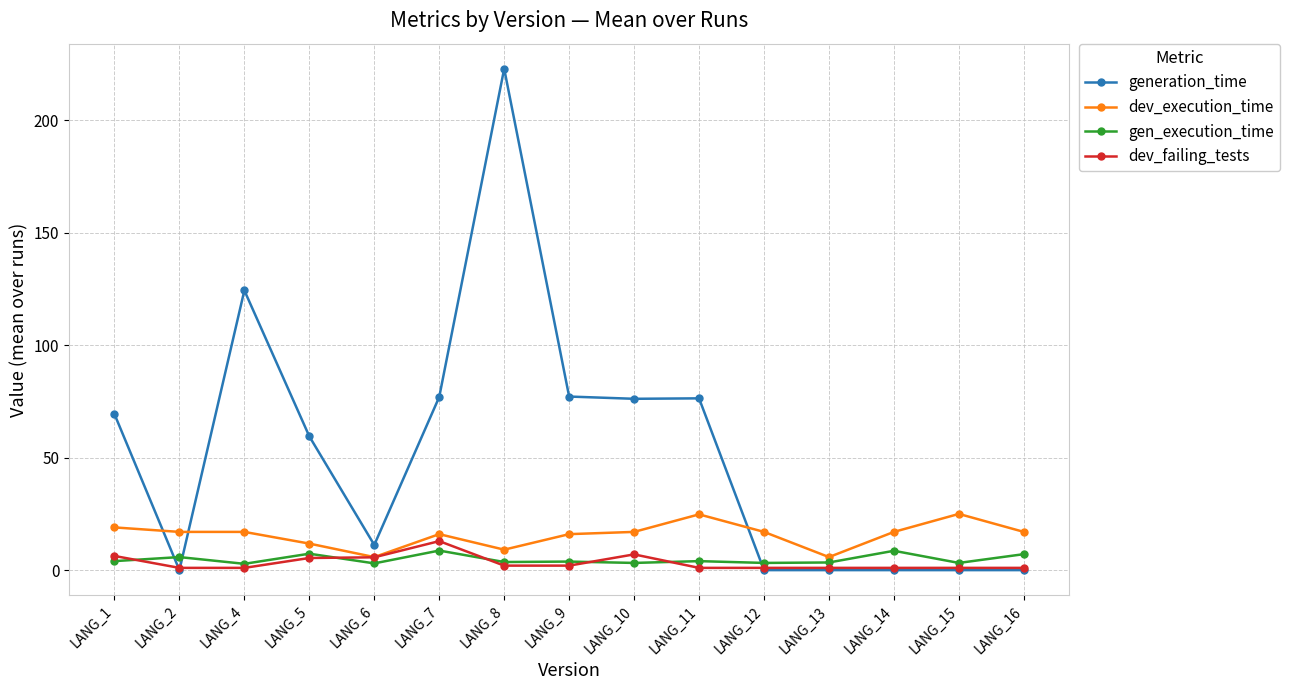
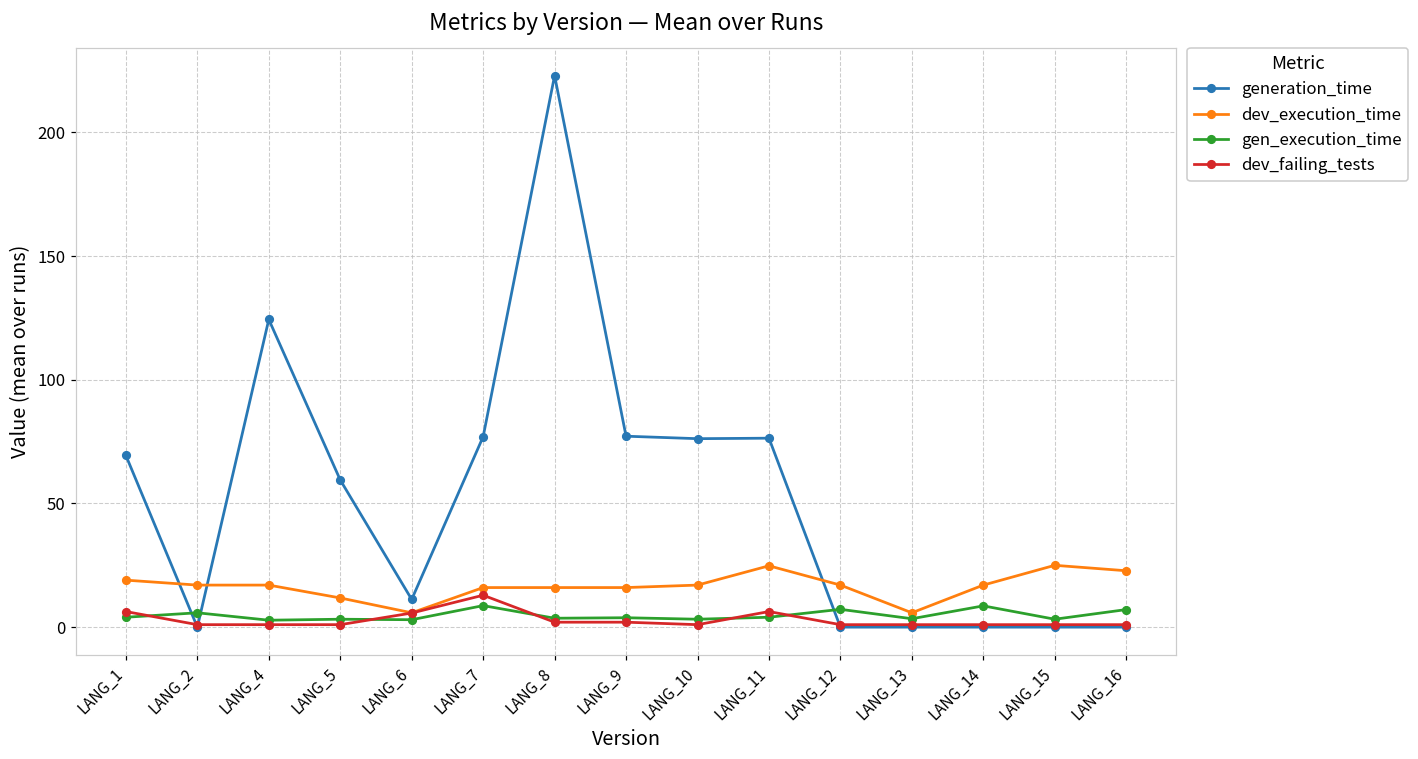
gen_execution_time, LANG_5: 7 -> 3
dev_failing_tests, LANG_5: 5 -> 1
dev_execution_time, LANG_8: 9 -> 16
dev_failing_tests, LANG_10: 7 -> 1
dev_failing_tests, LANG_11: 1 -> 6
gen_execution_time, LANG_12: 3 -> 7
dev_execution_time, LANG_16: 17 -> 23
